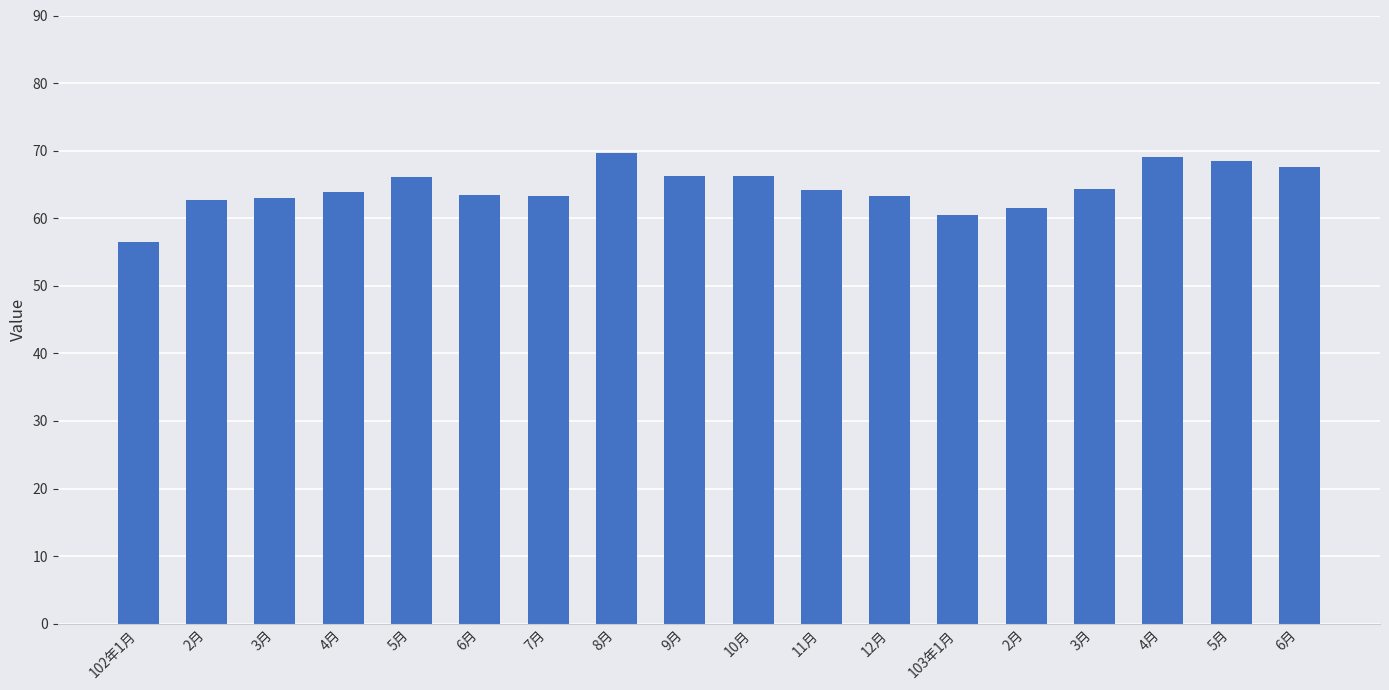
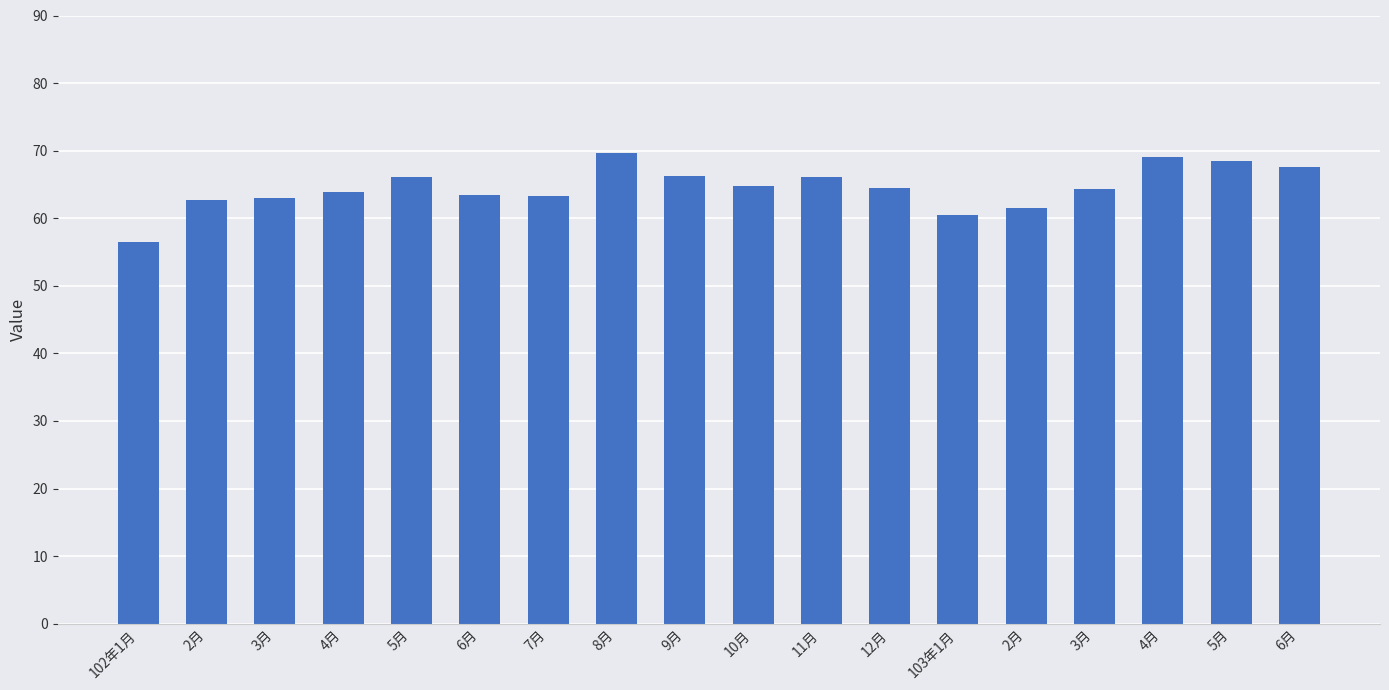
10月: 66 -> 65
11月: 64 -> 66
12月: 63 -> 64
